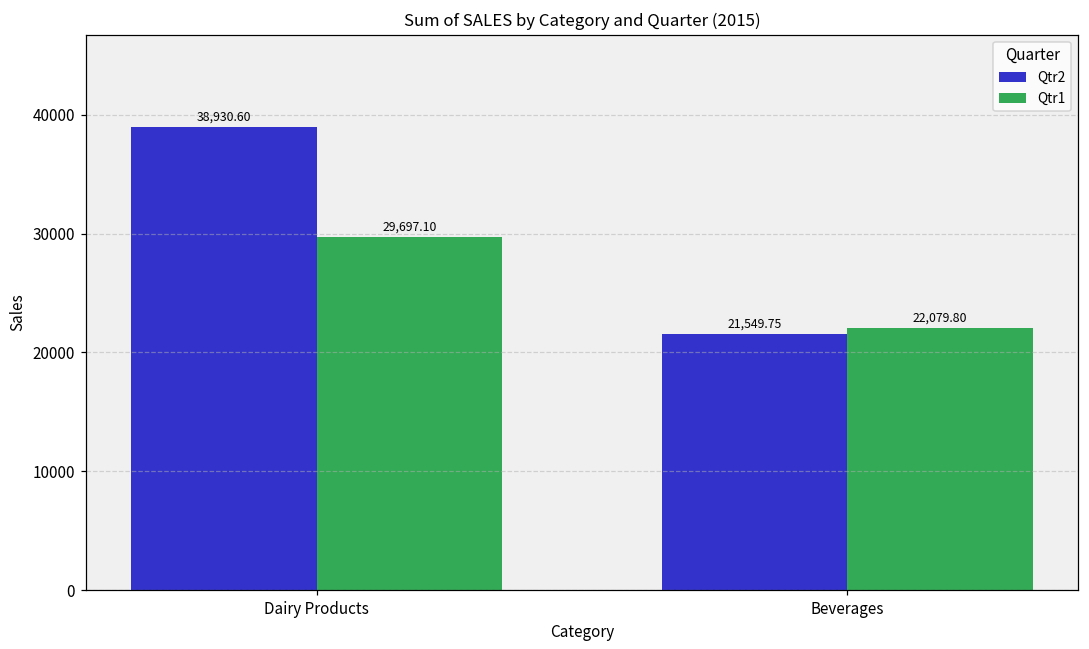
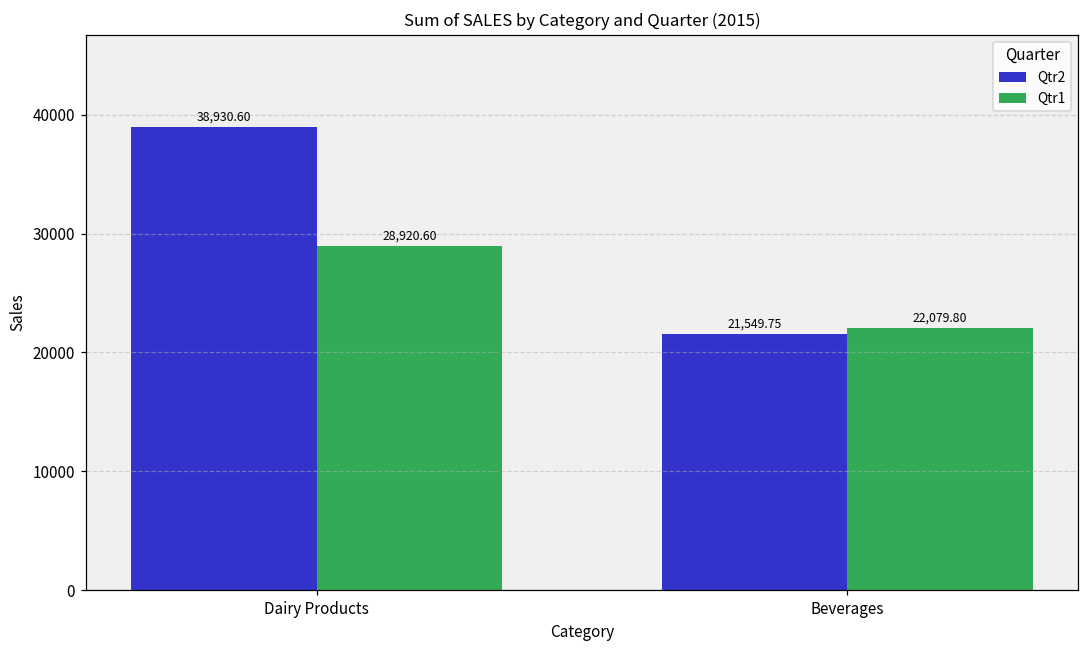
Qtr1, Dairy Products: 29,697.10 -> 28,920.60
